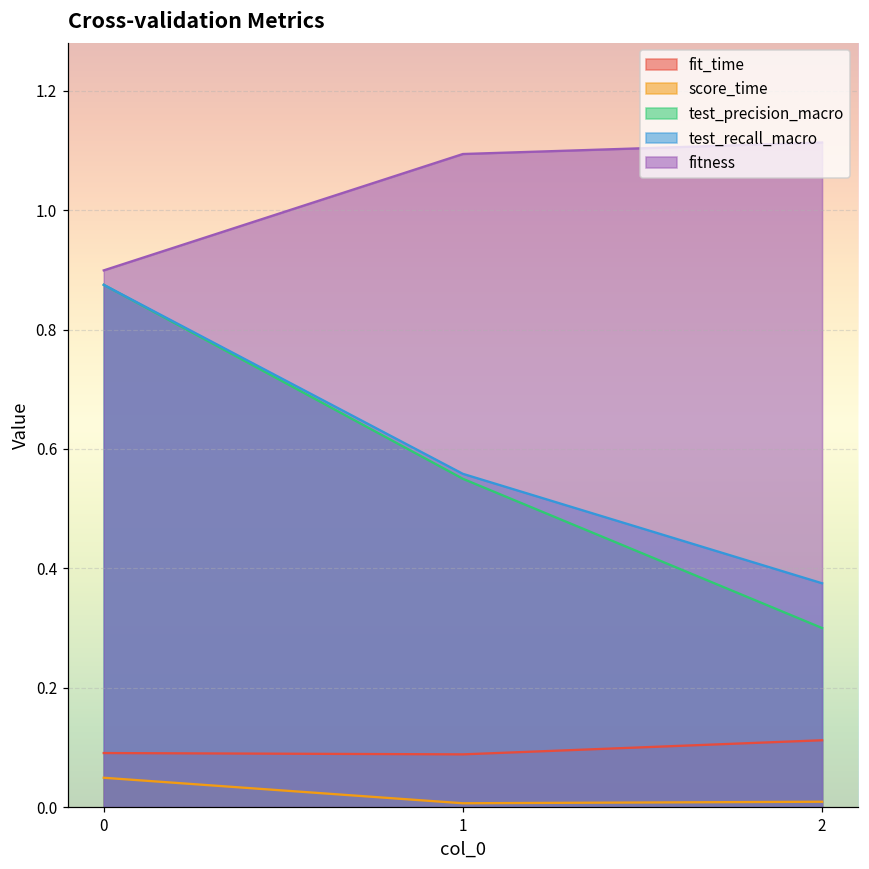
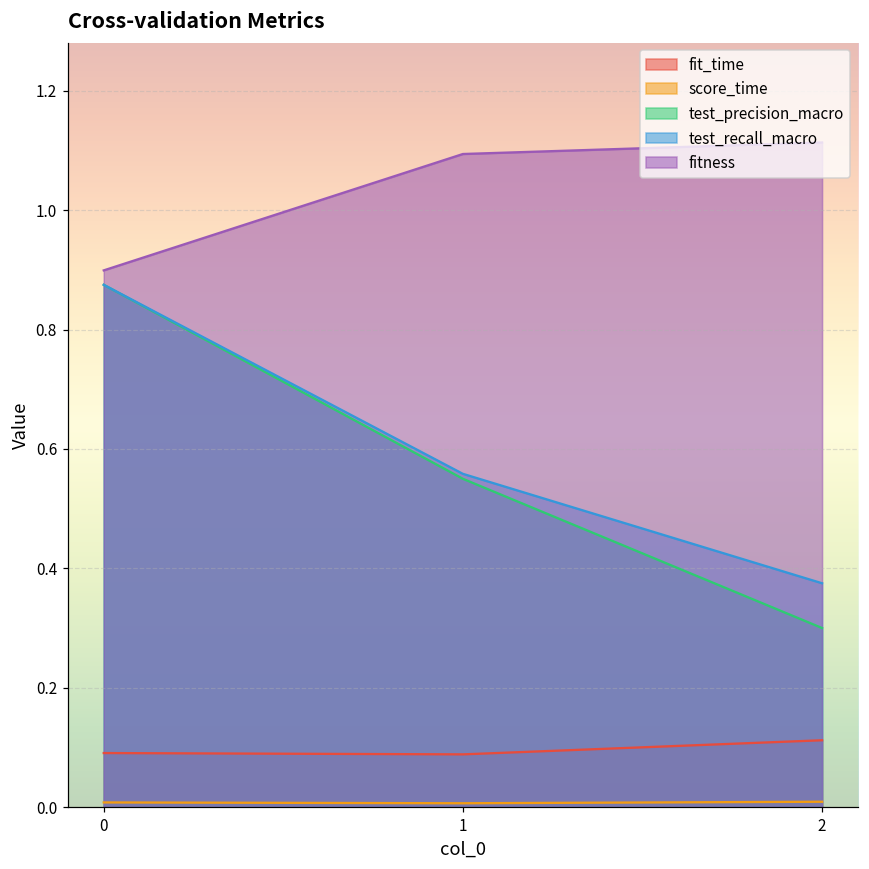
score_time, 0: 0.05 -> 0.01
